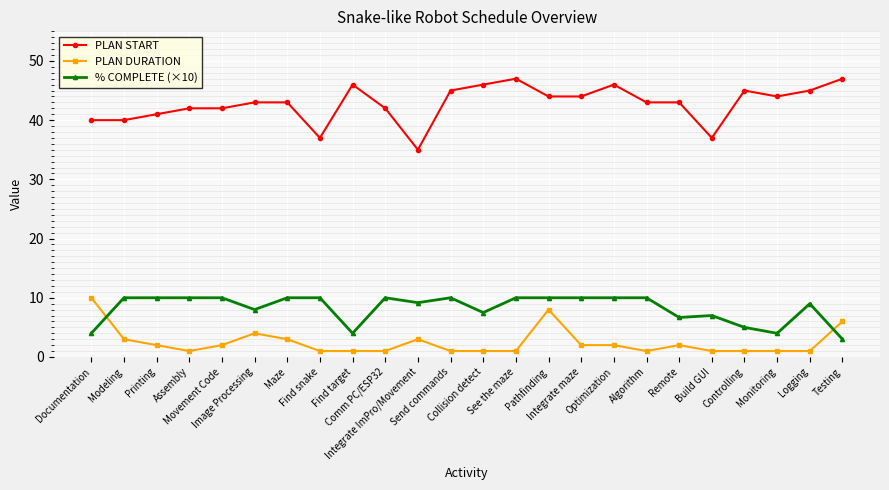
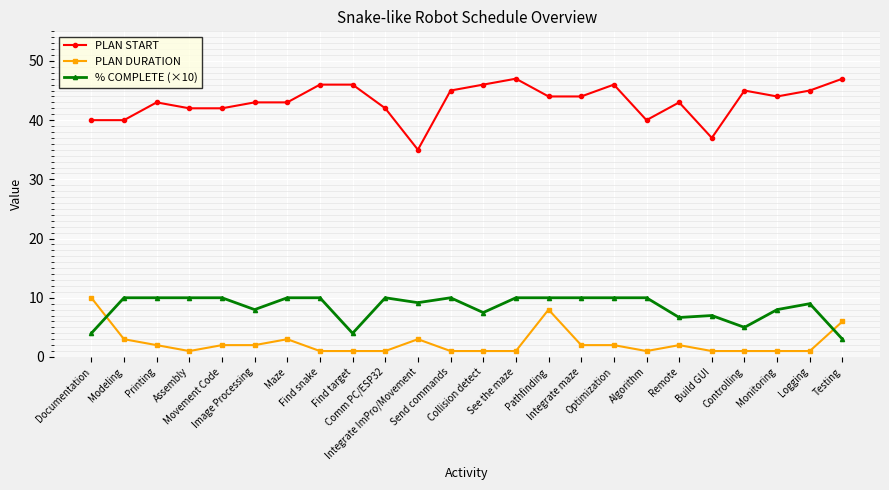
PLAN START, Printing: 41 -> 43
PLAN DURATION, Image Processing: 4 -> 2
PLAN START, Find snake: 37 -> 46
PLAN START, Algorithm: 43 -> 40
% COMPLETE (×10), Monitoring: 4 -> 8
